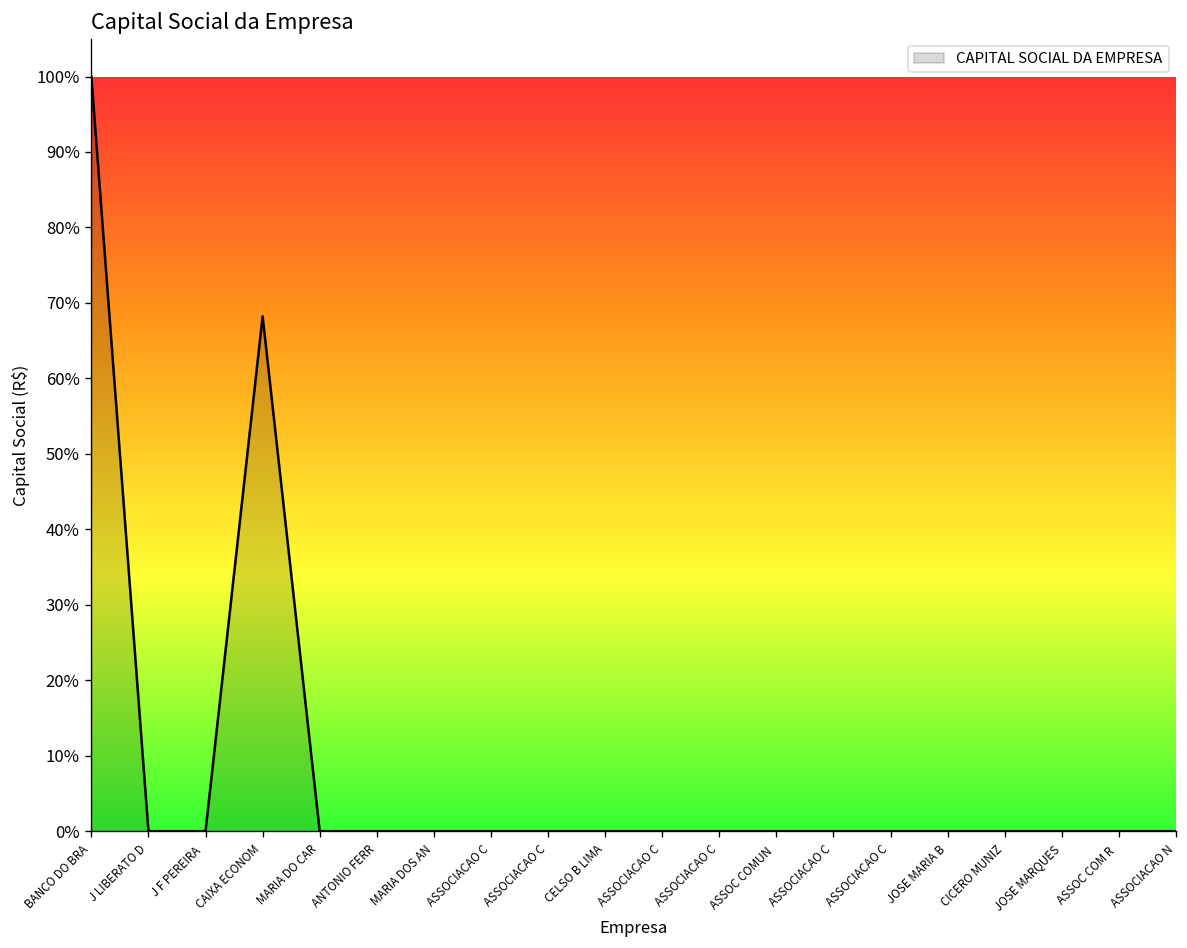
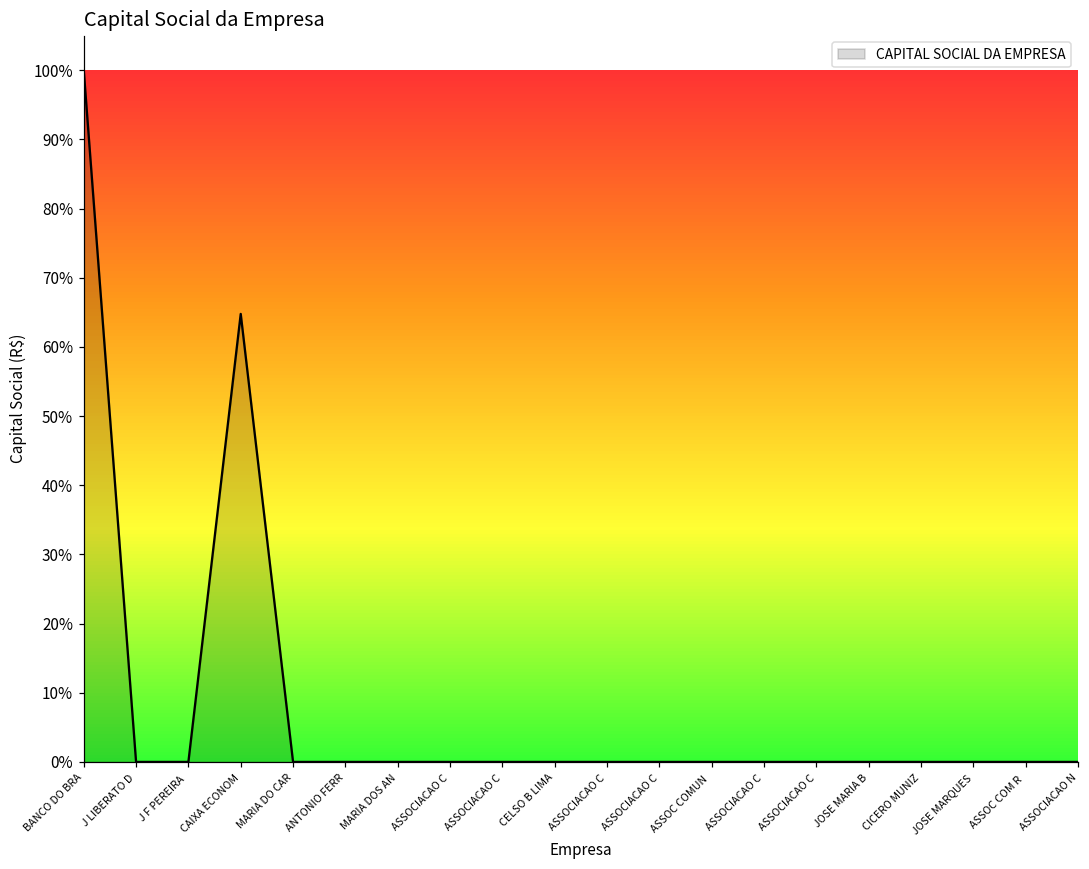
CAIXA ECONOM: 68% -> 65%
